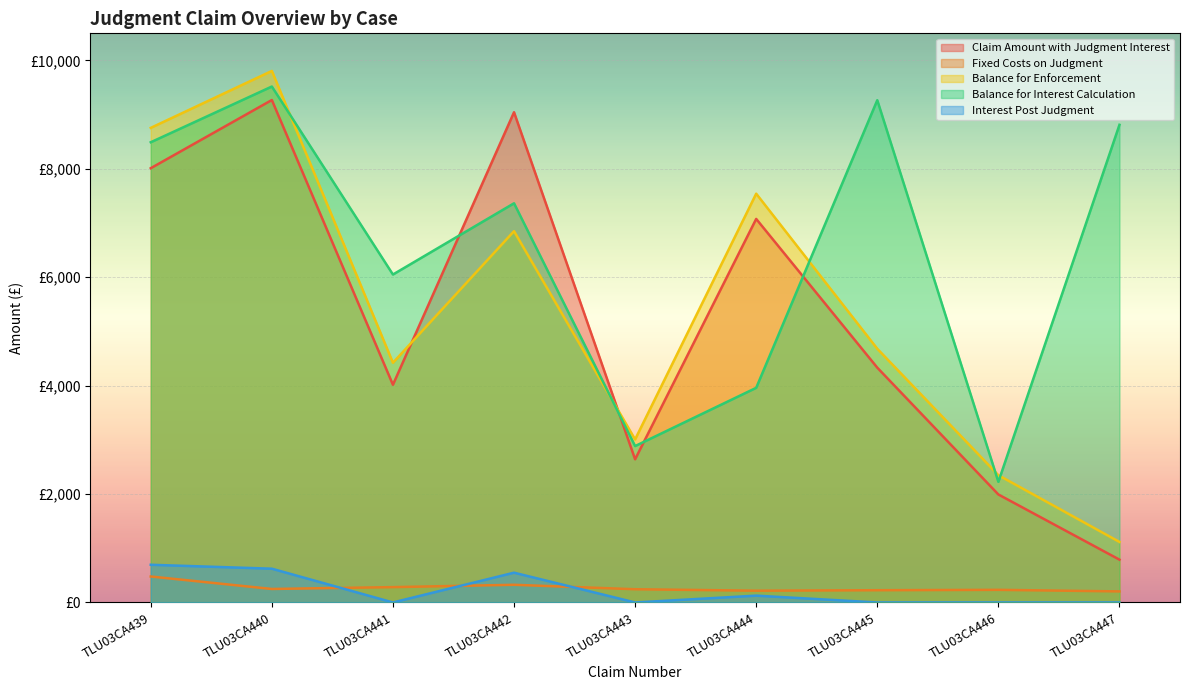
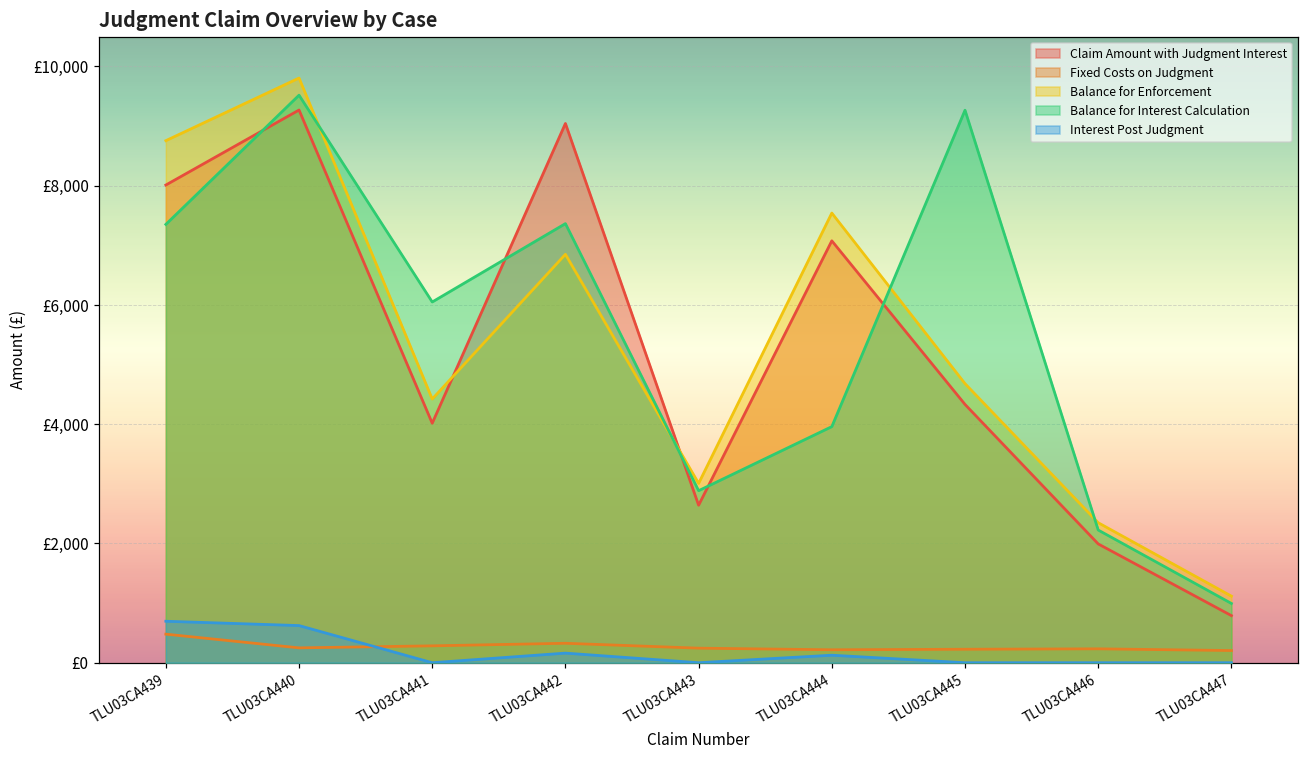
Balance for Interest Calculation, TLU03CA439: £8,500 -> £7,400
Interest Post Judgment, TLU03CA442: £500 -> £200
Balance for Interest Calculation, TLU03CA447: £8,800 -> £1,000
